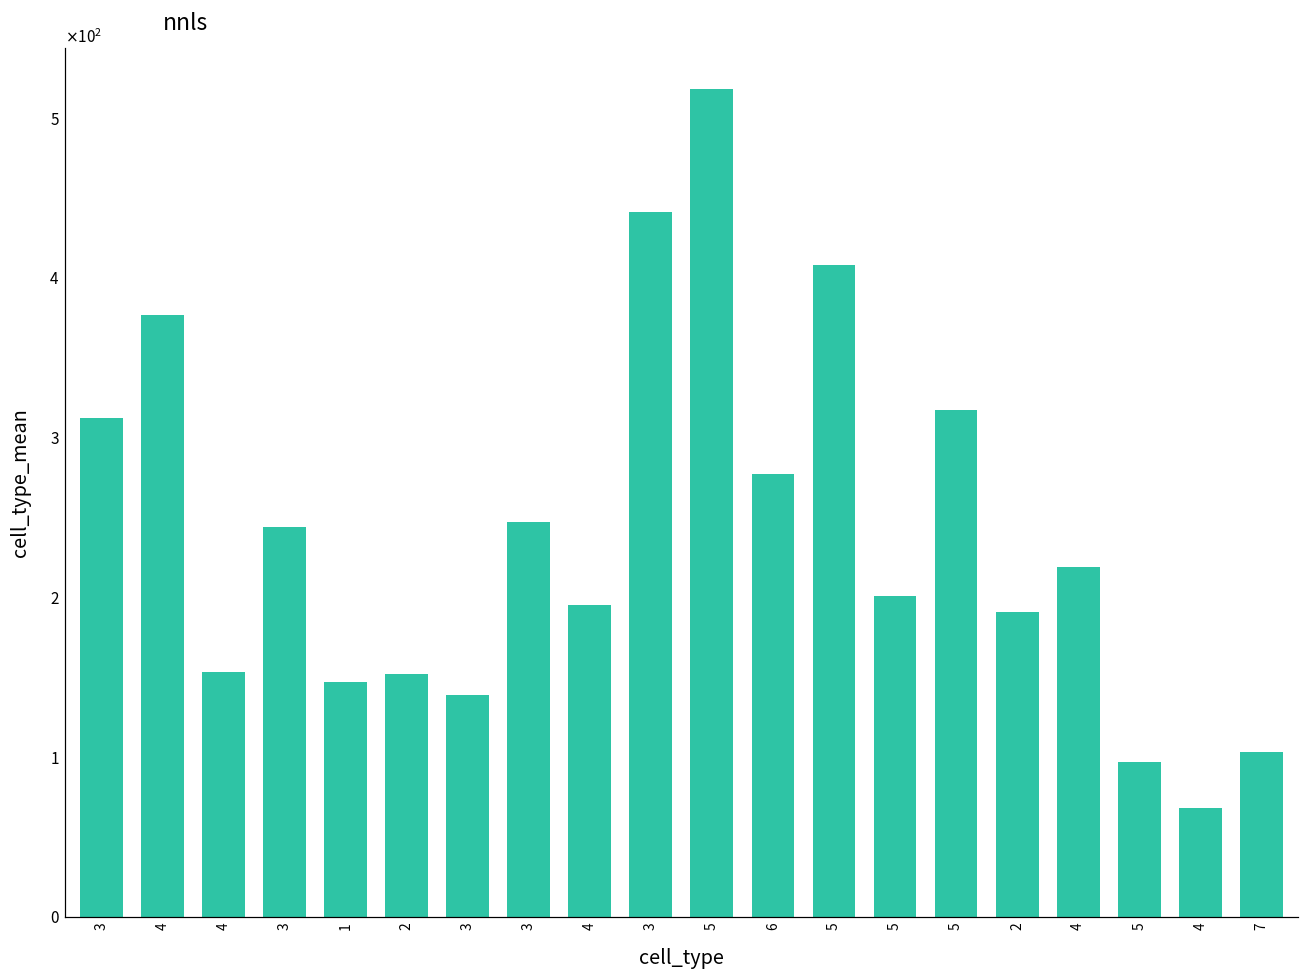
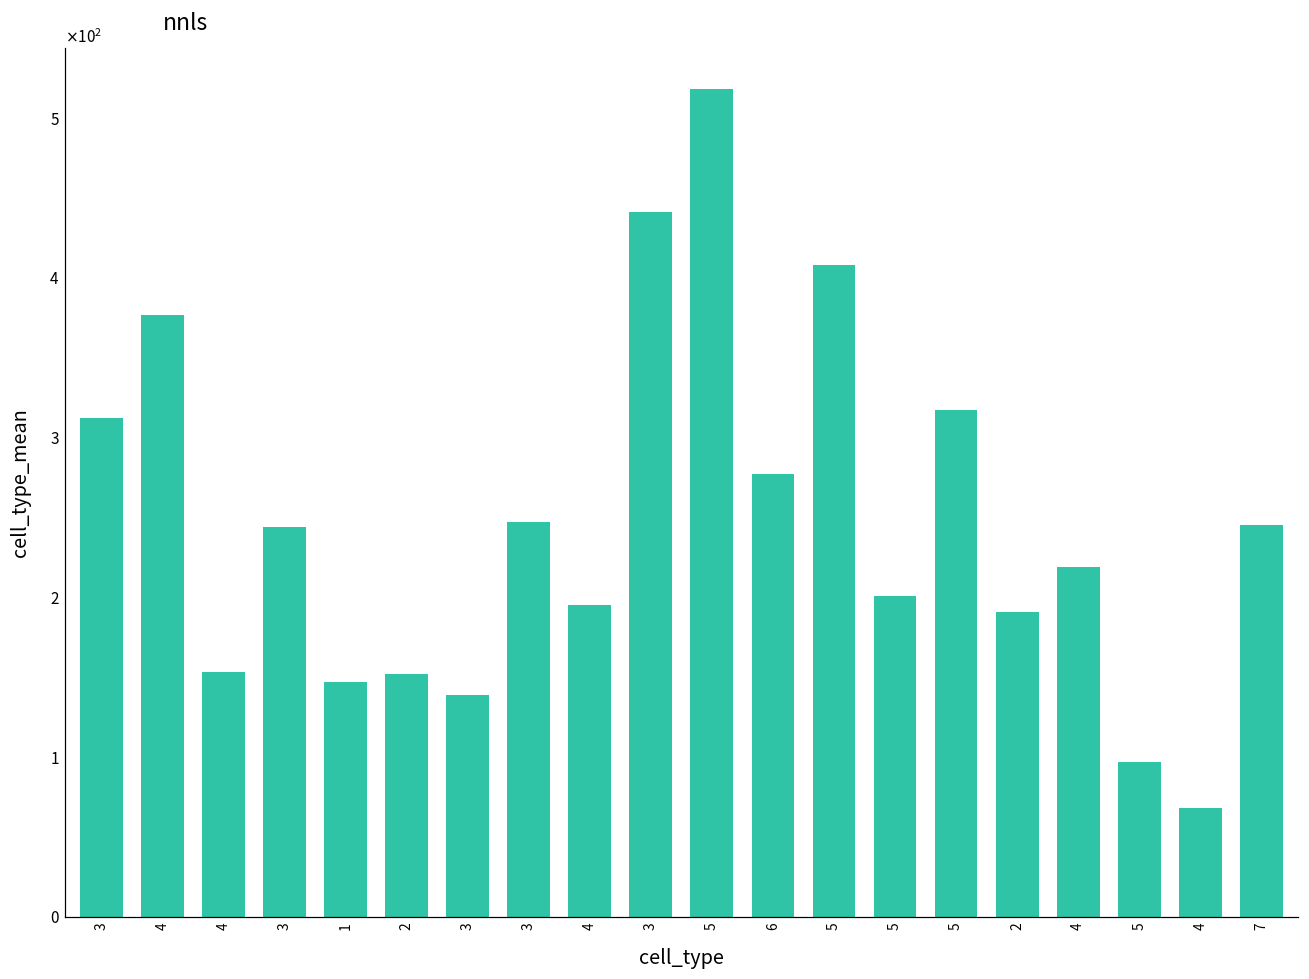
7: 103 -> 245
